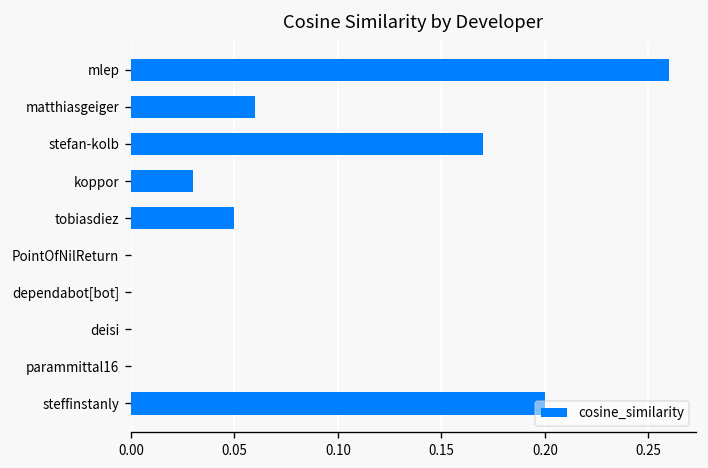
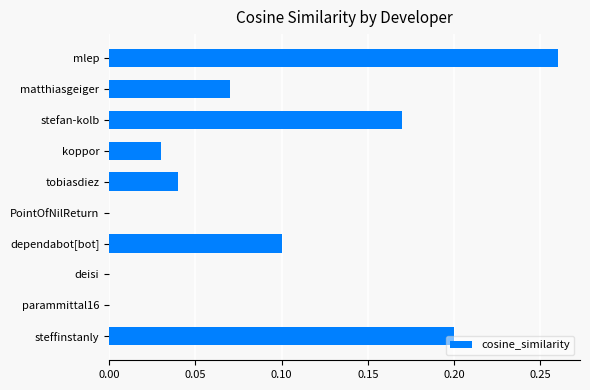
matthiasgeiger: 0.06 -> 0.07
tobiasdiez: 0.05 -> 0.04
dependabot[bot]: 0.0 -> 0.1
